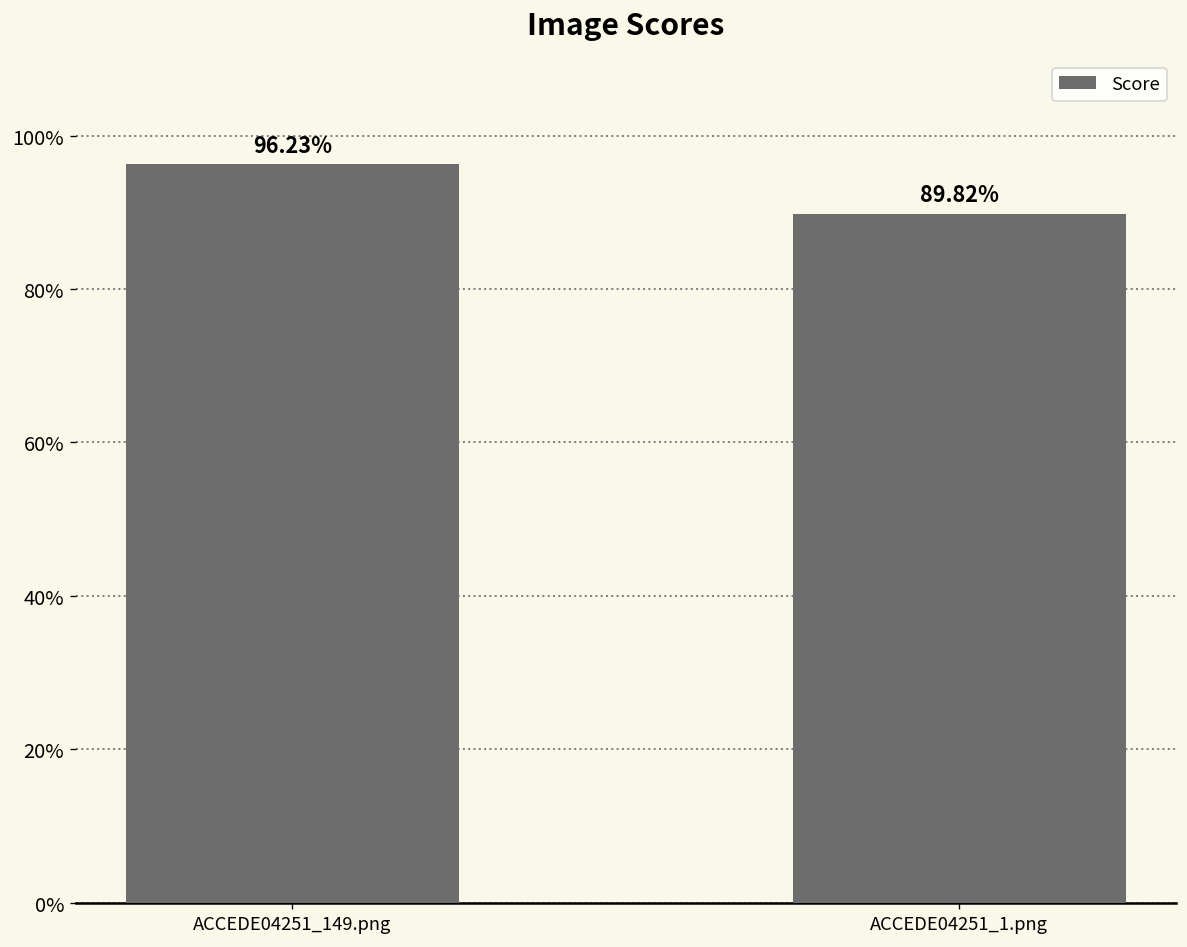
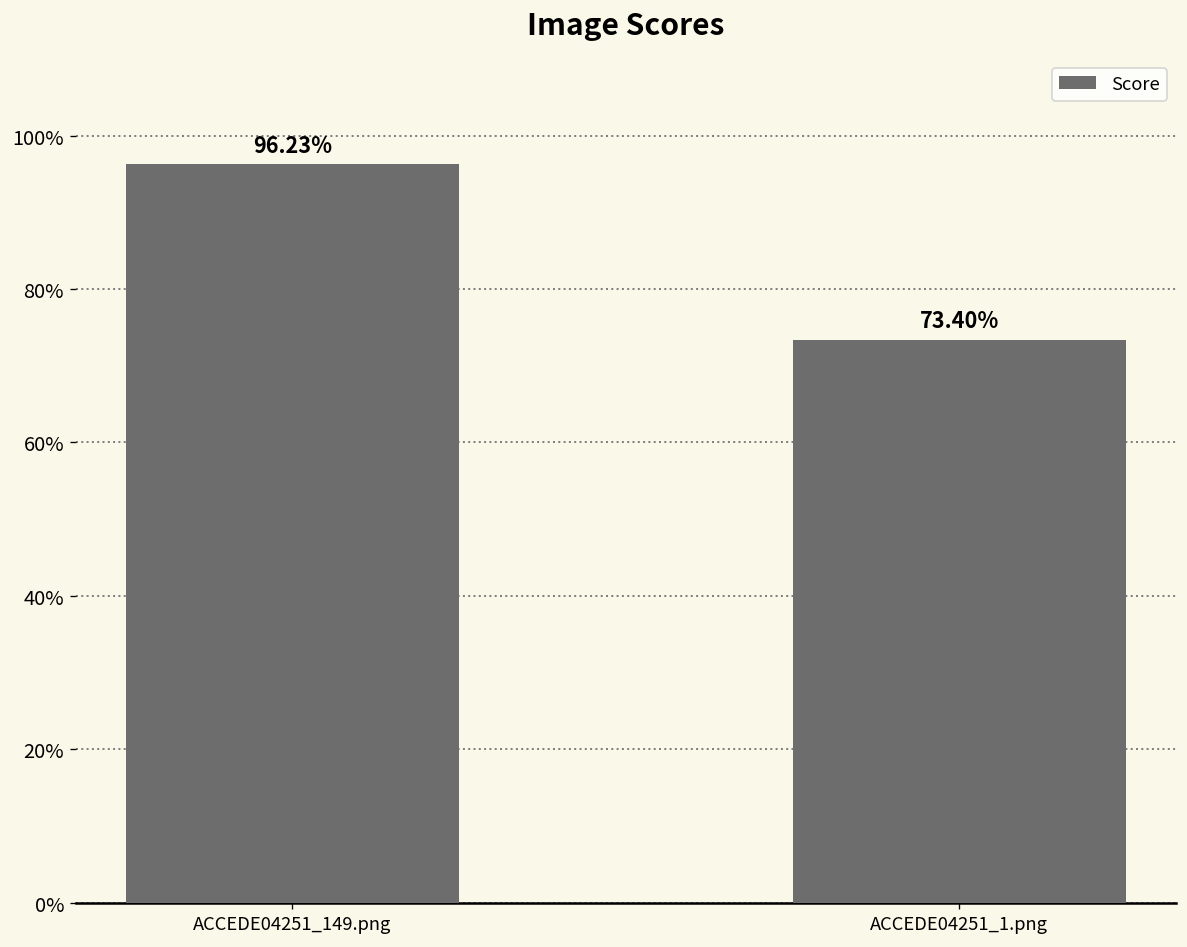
ACCEDE04251_1.png: 89.82% -> 73.40%
